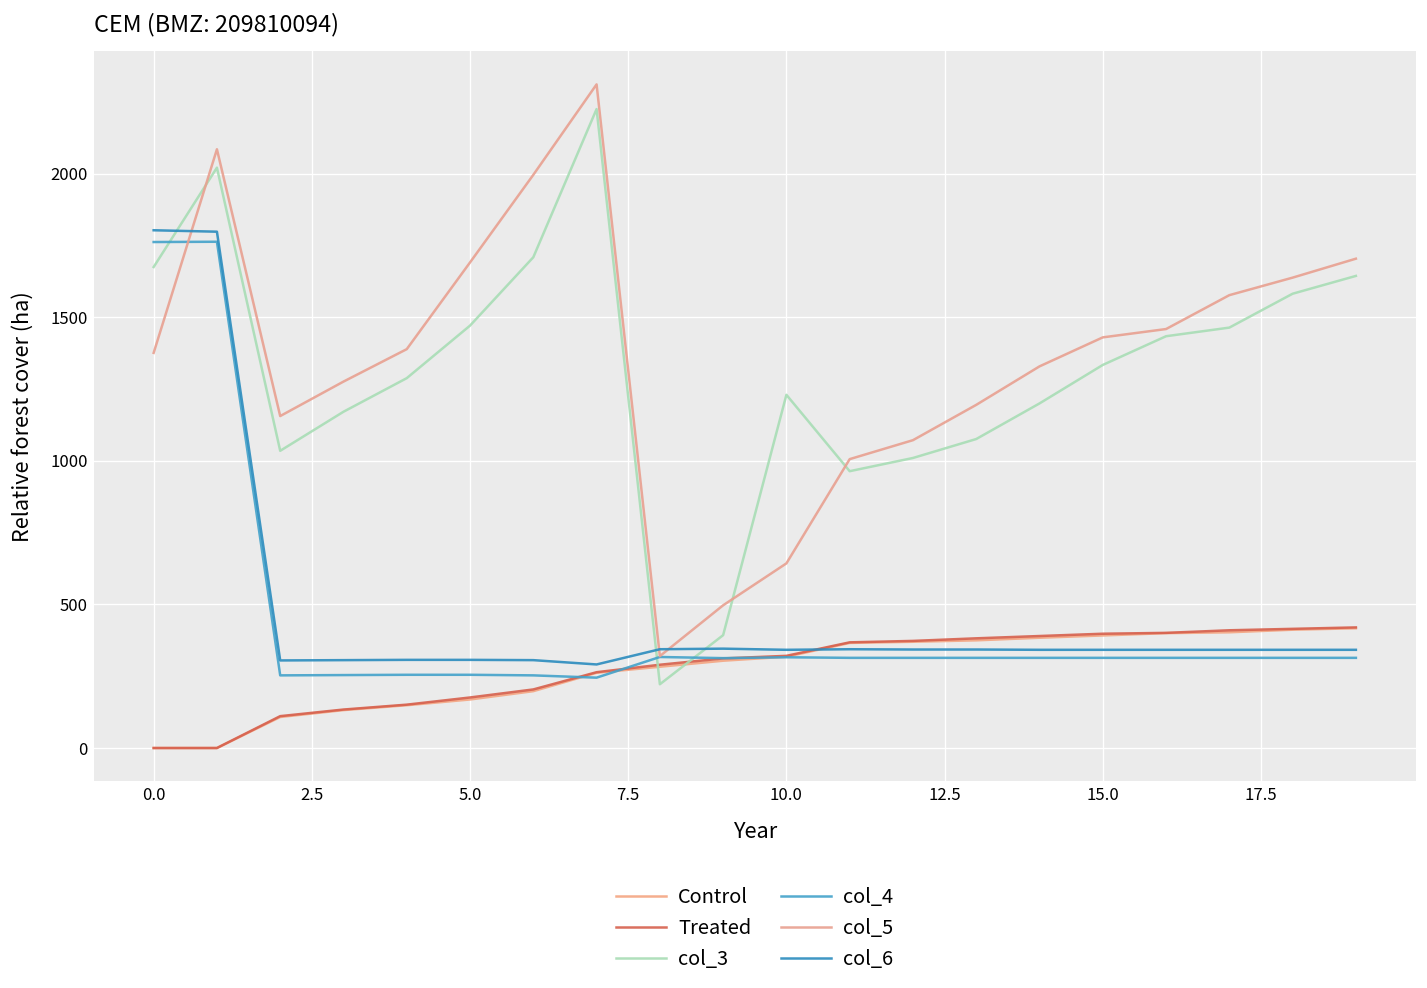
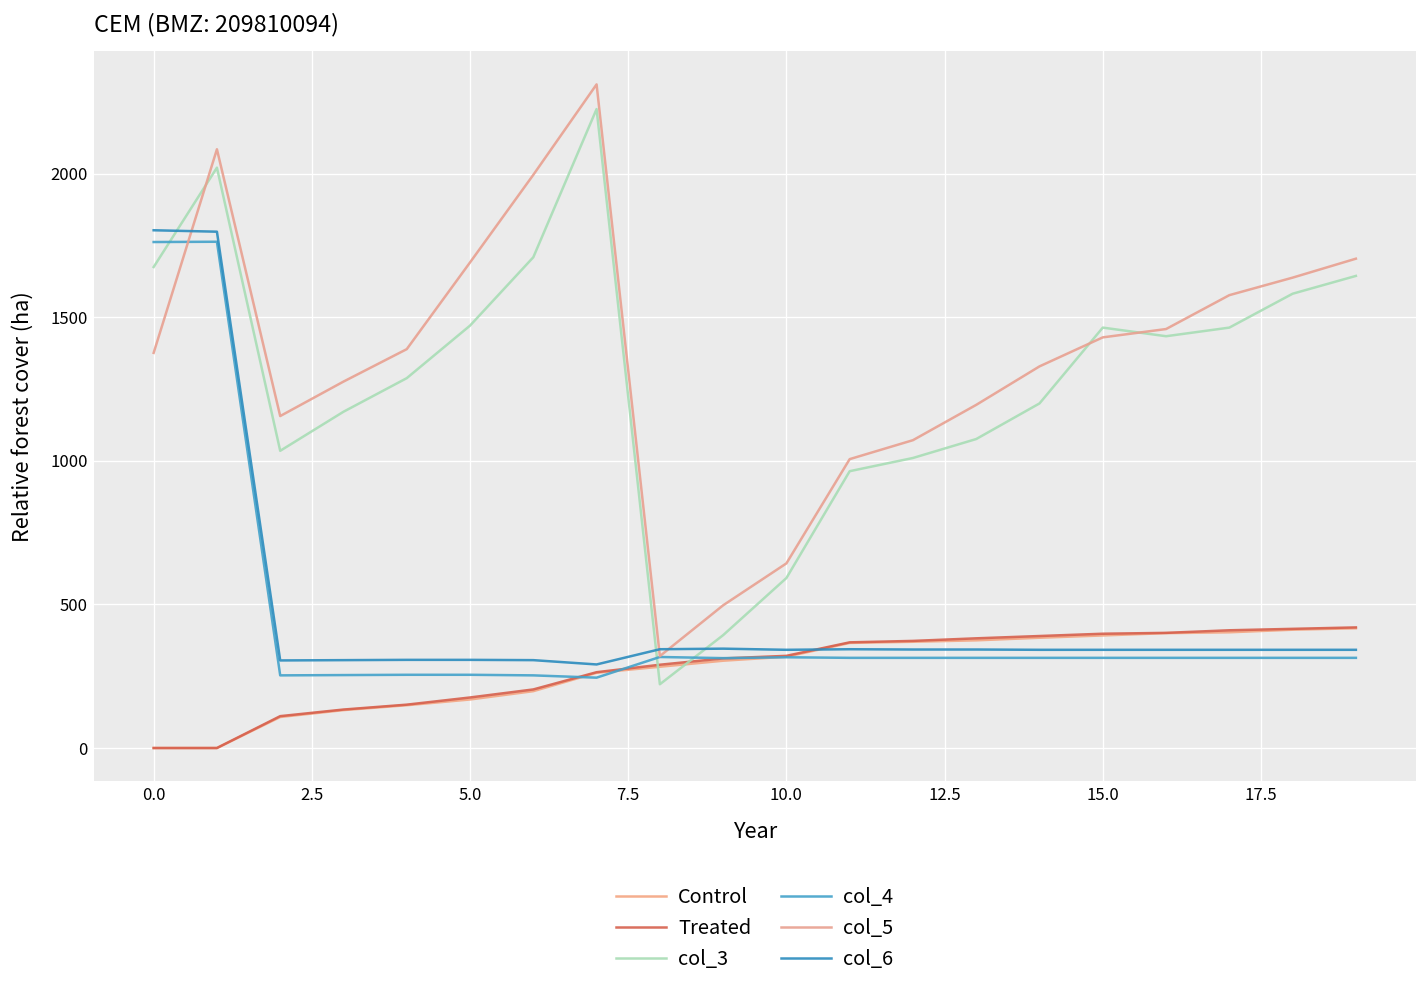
col_3, 10.0: 1230 -> 590
col_3, 15.0: 1330 -> 1460
